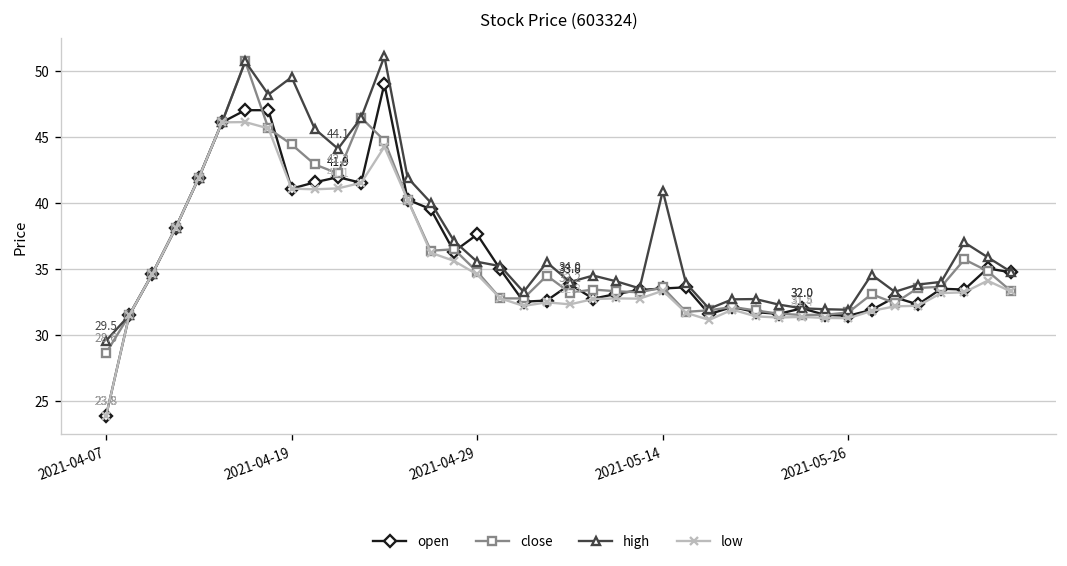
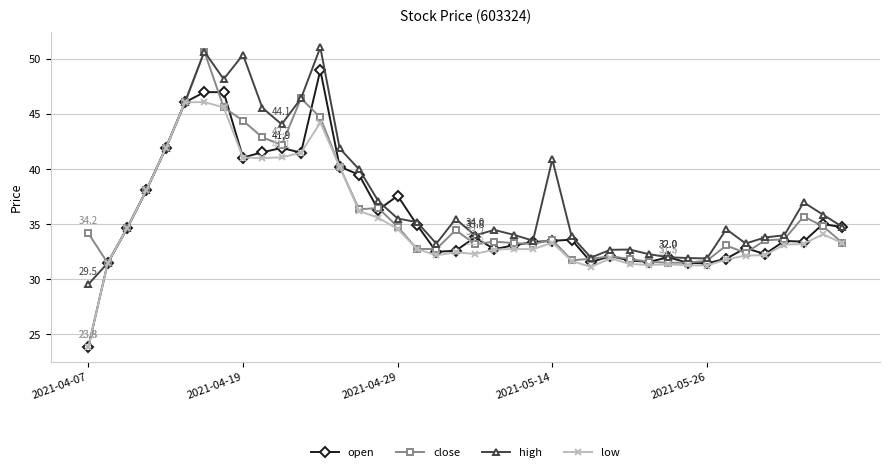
close, 2021-04-07: 28.6 -> 34.2
high, 2021-04-19: 49.5 -> 50.4
